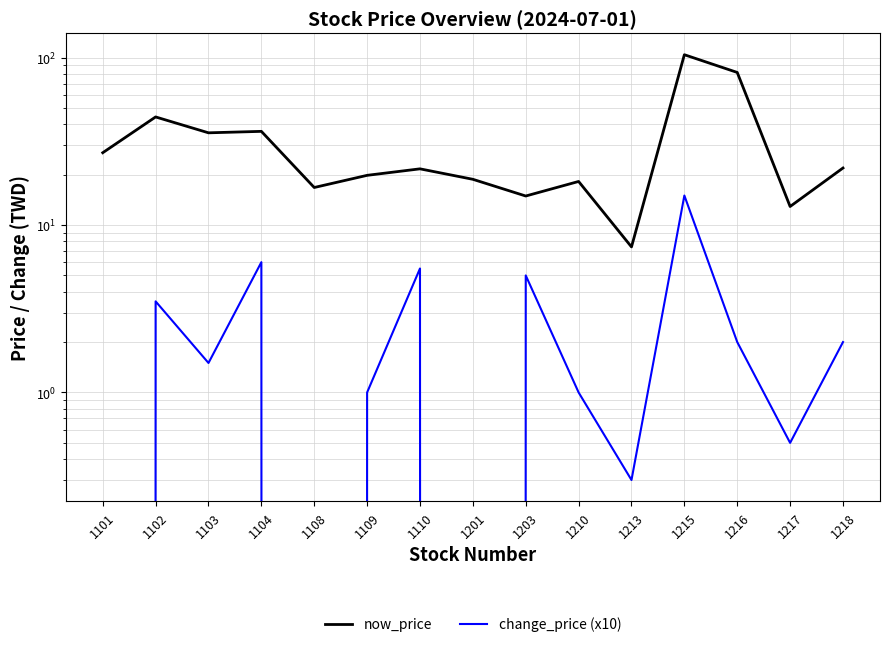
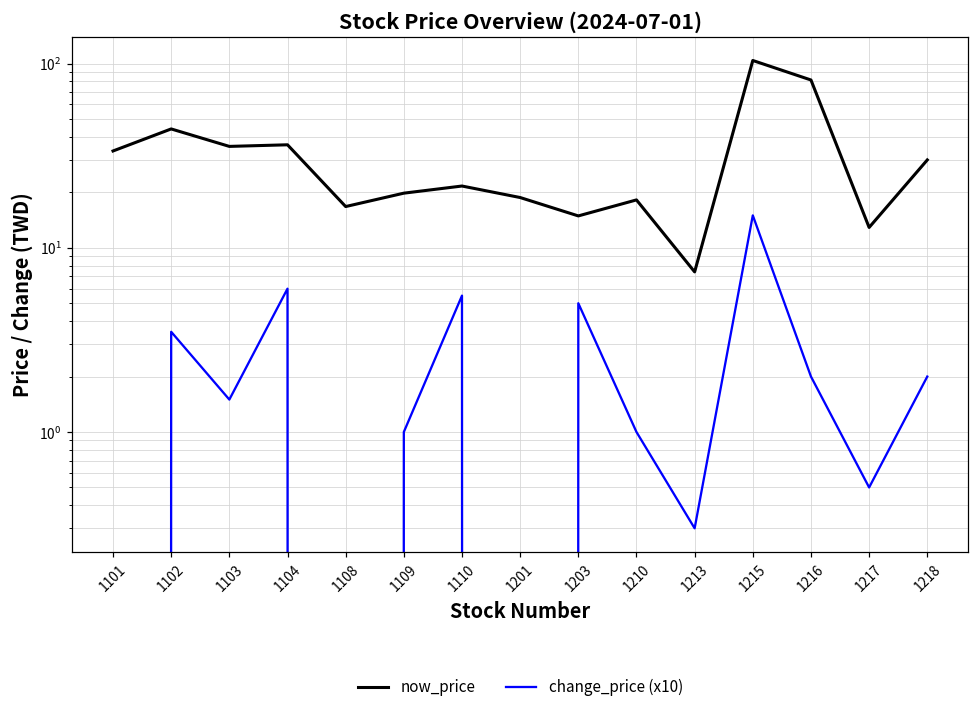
now_price, 1101: 27 -> 34
now_price, 1218: 22 -> 30
